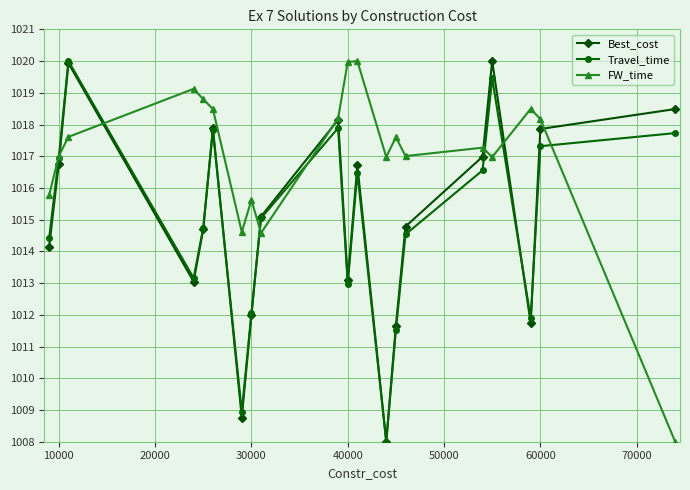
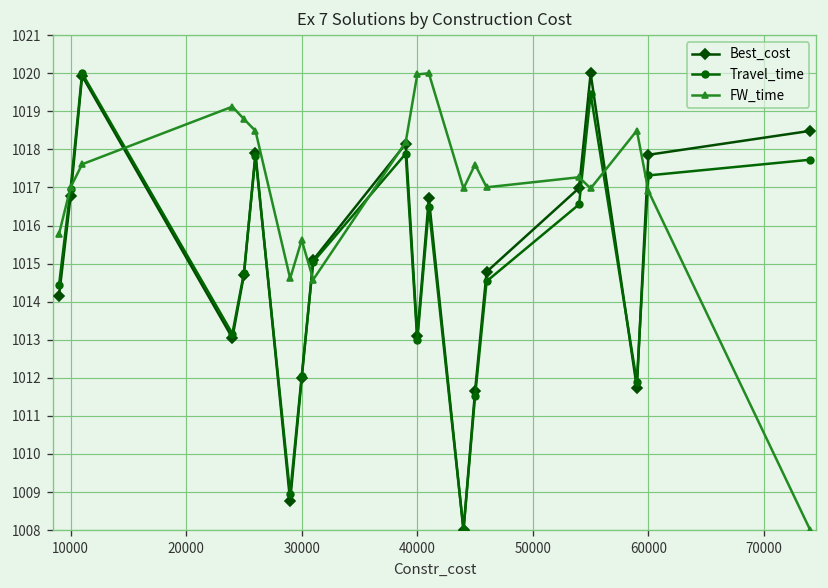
FW_time, 60000: 1018.2 -> 1016.9
